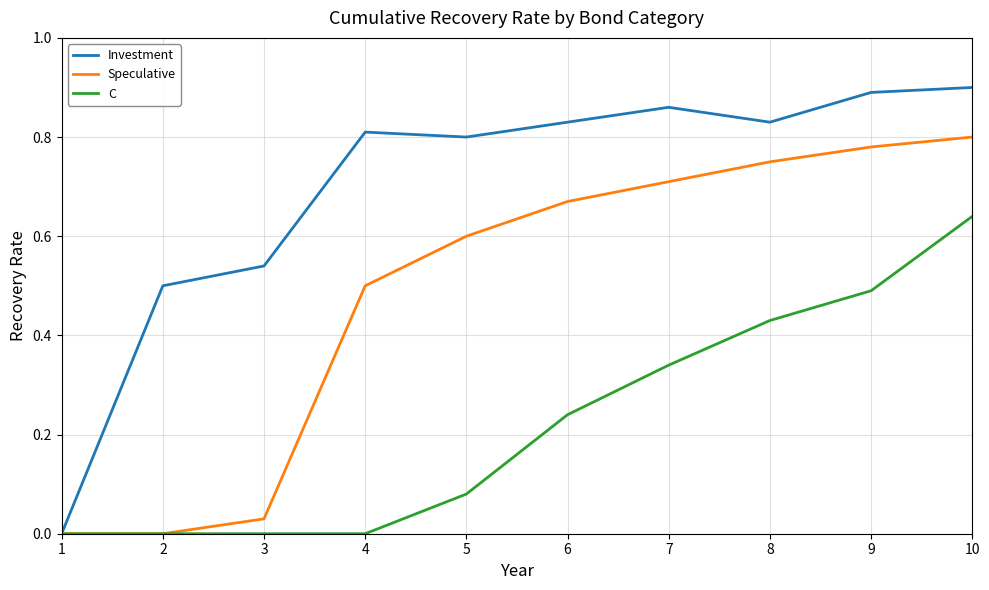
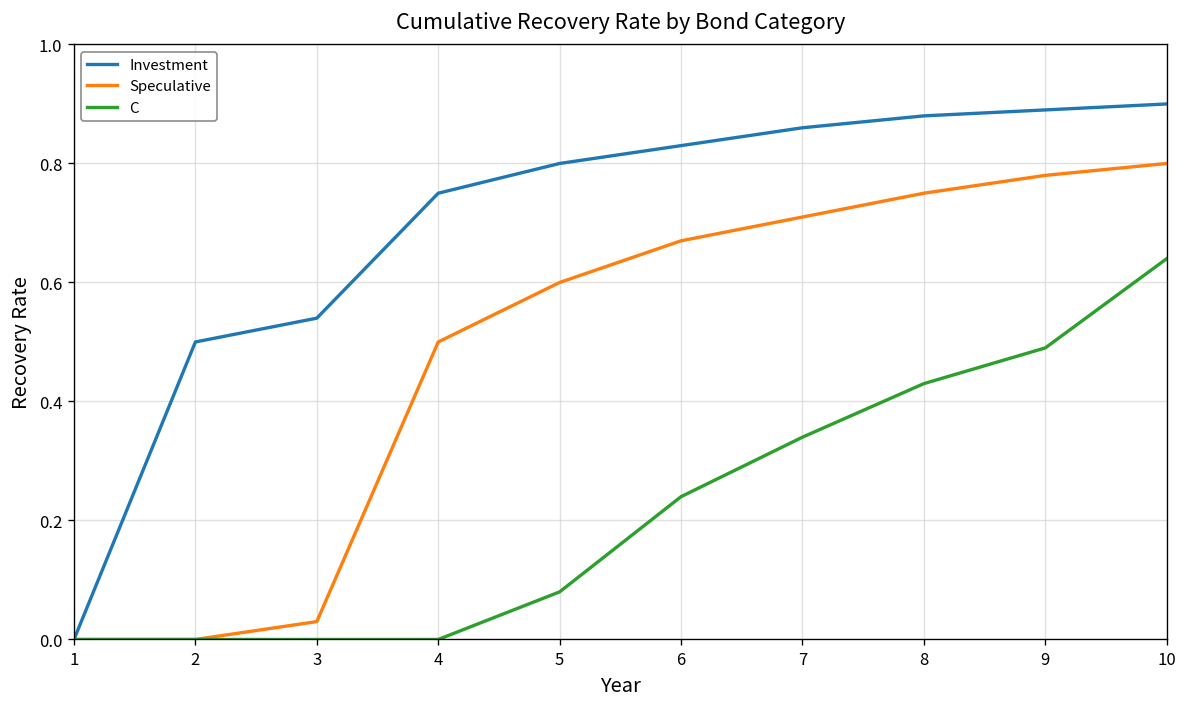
Investment, 4: 0.81 -> 0.75
Investment, 8: 0.83 -> 0.88
